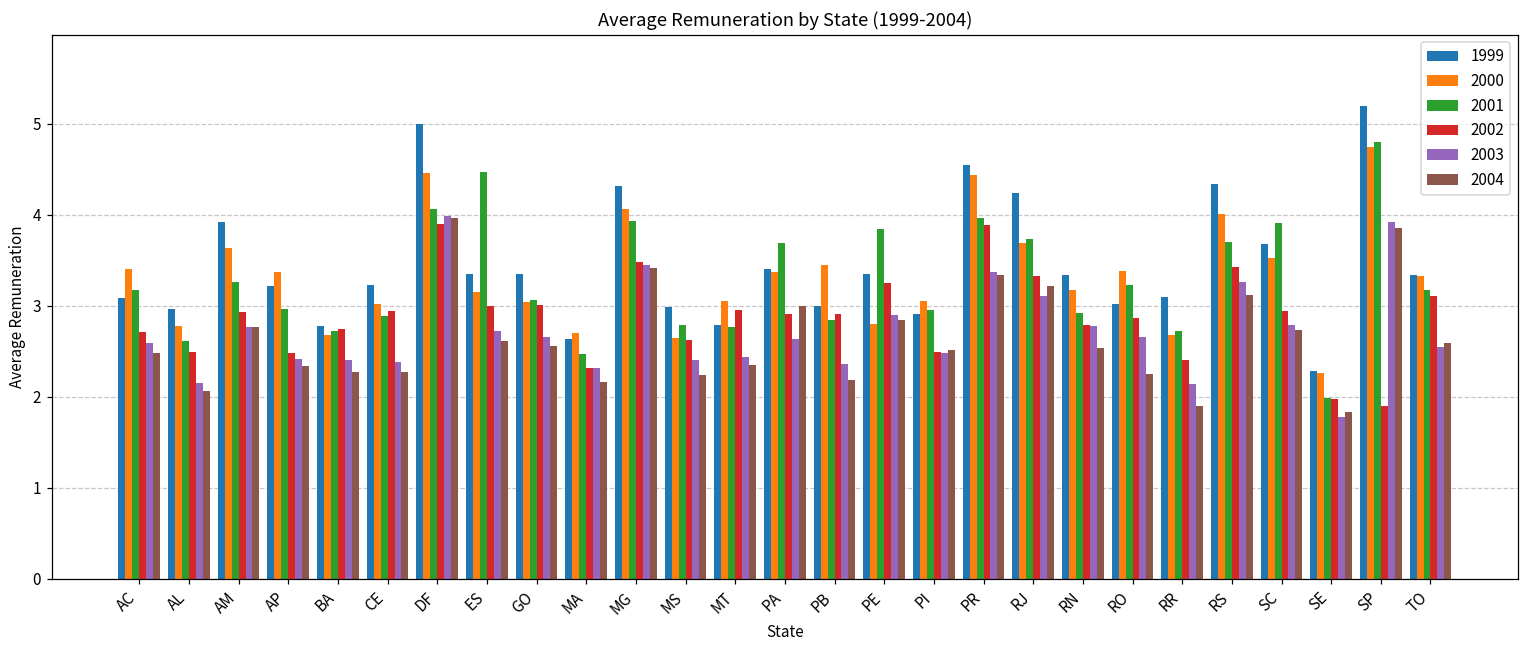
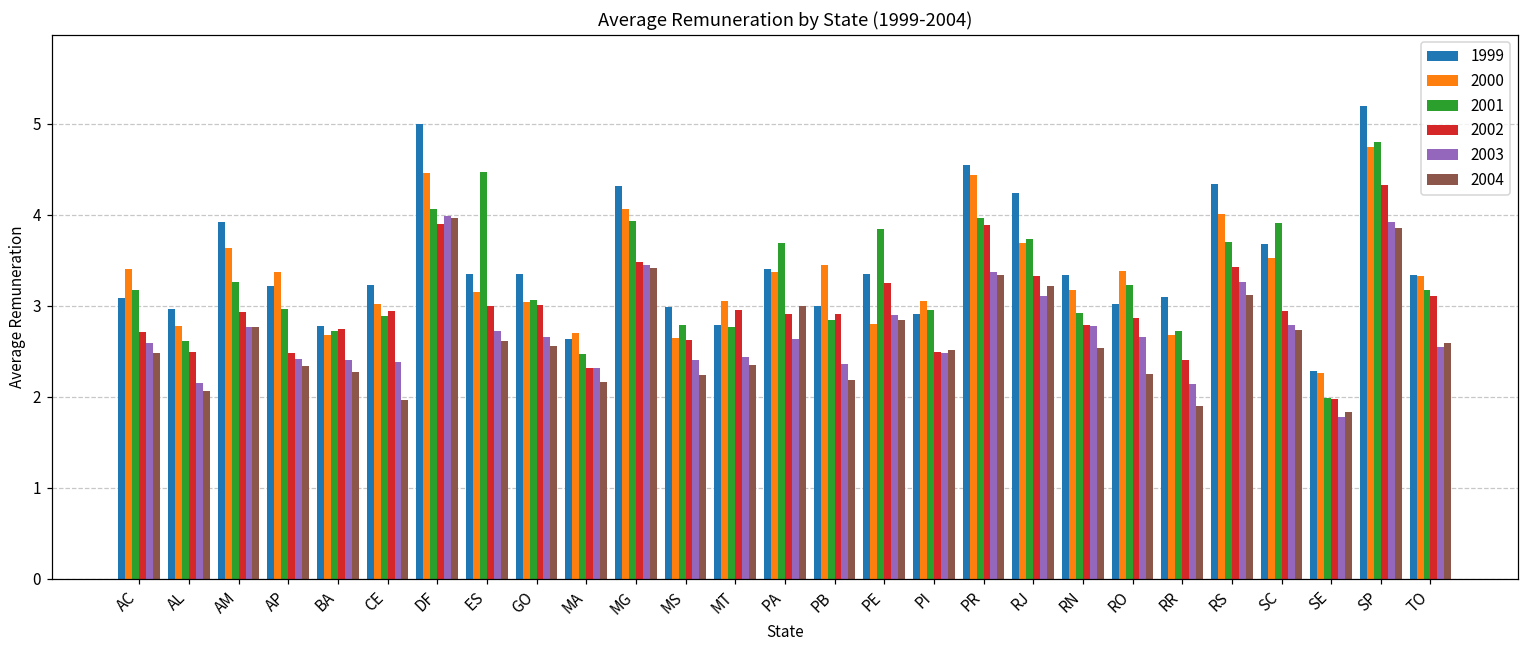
2004, CE: 2.3 -> 2.0
2002, SP: 1.9 -> 4.3
